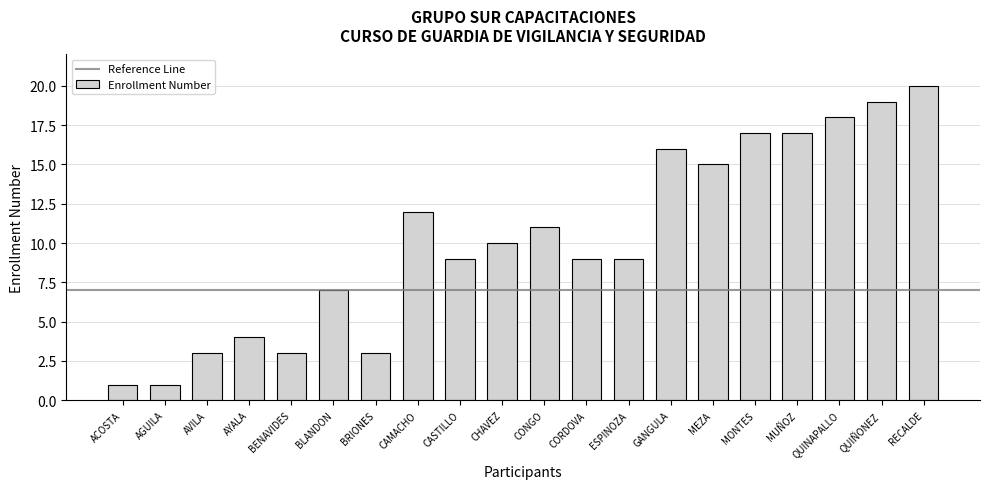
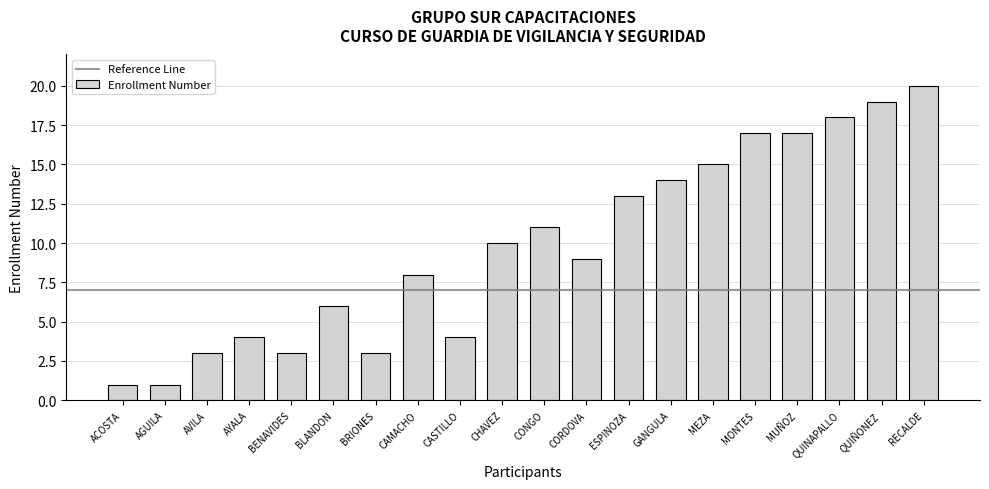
BLANDON: 7 -> 6
CAMACHO: 12 -> 8
CASTILLO: 9 -> 4
ESPINOZA: 9 -> 13
GANGULA: 16 -> 14
